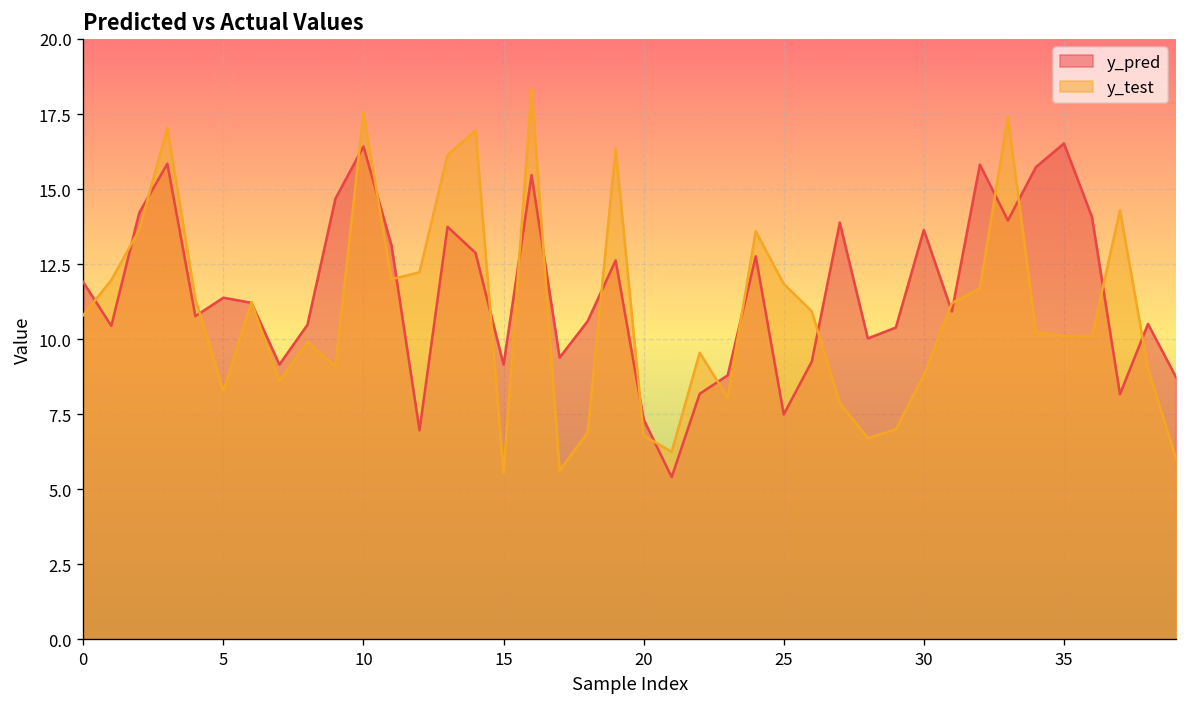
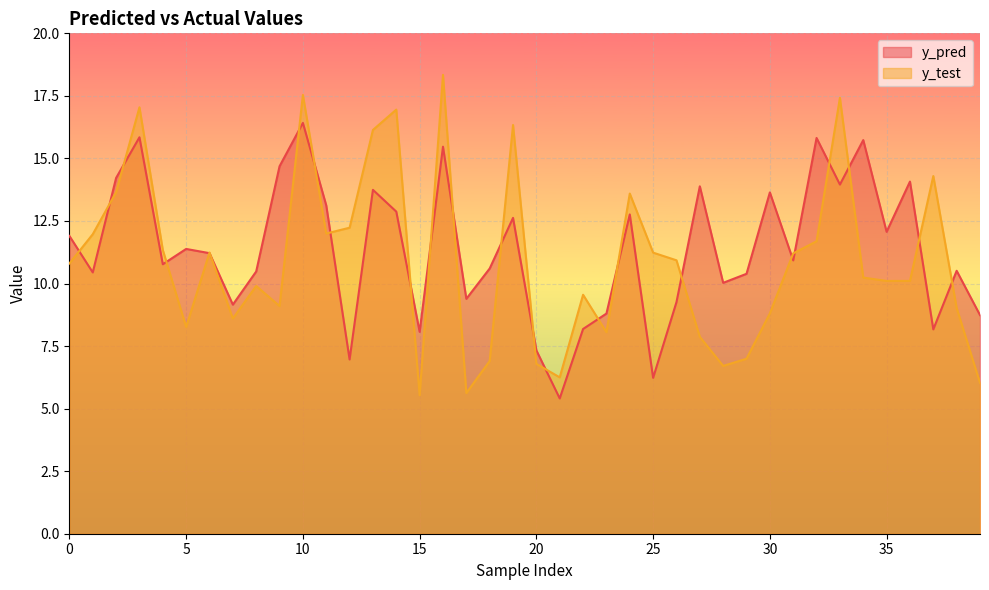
y_pred, 15: 9.2 -> 8.1
y_pred, 25: 7.5 -> 6.2
y_test, 25: 11.8 -> 11.2
y_pred, 35: 16.5 -> 12.1
